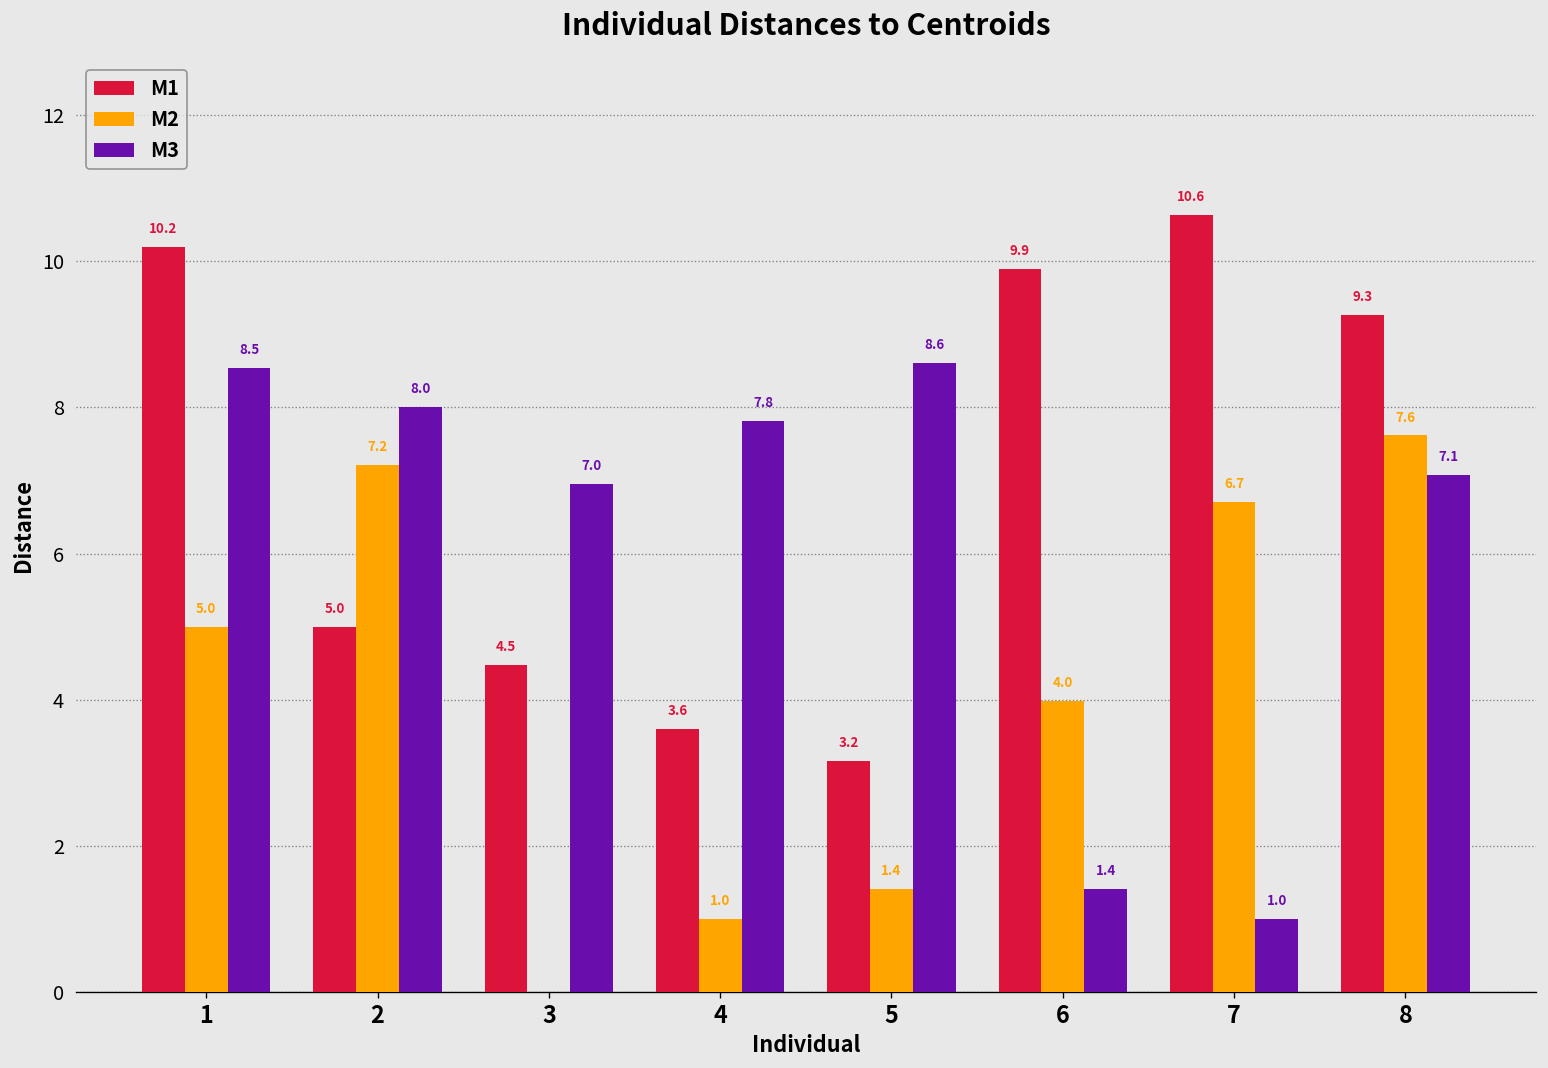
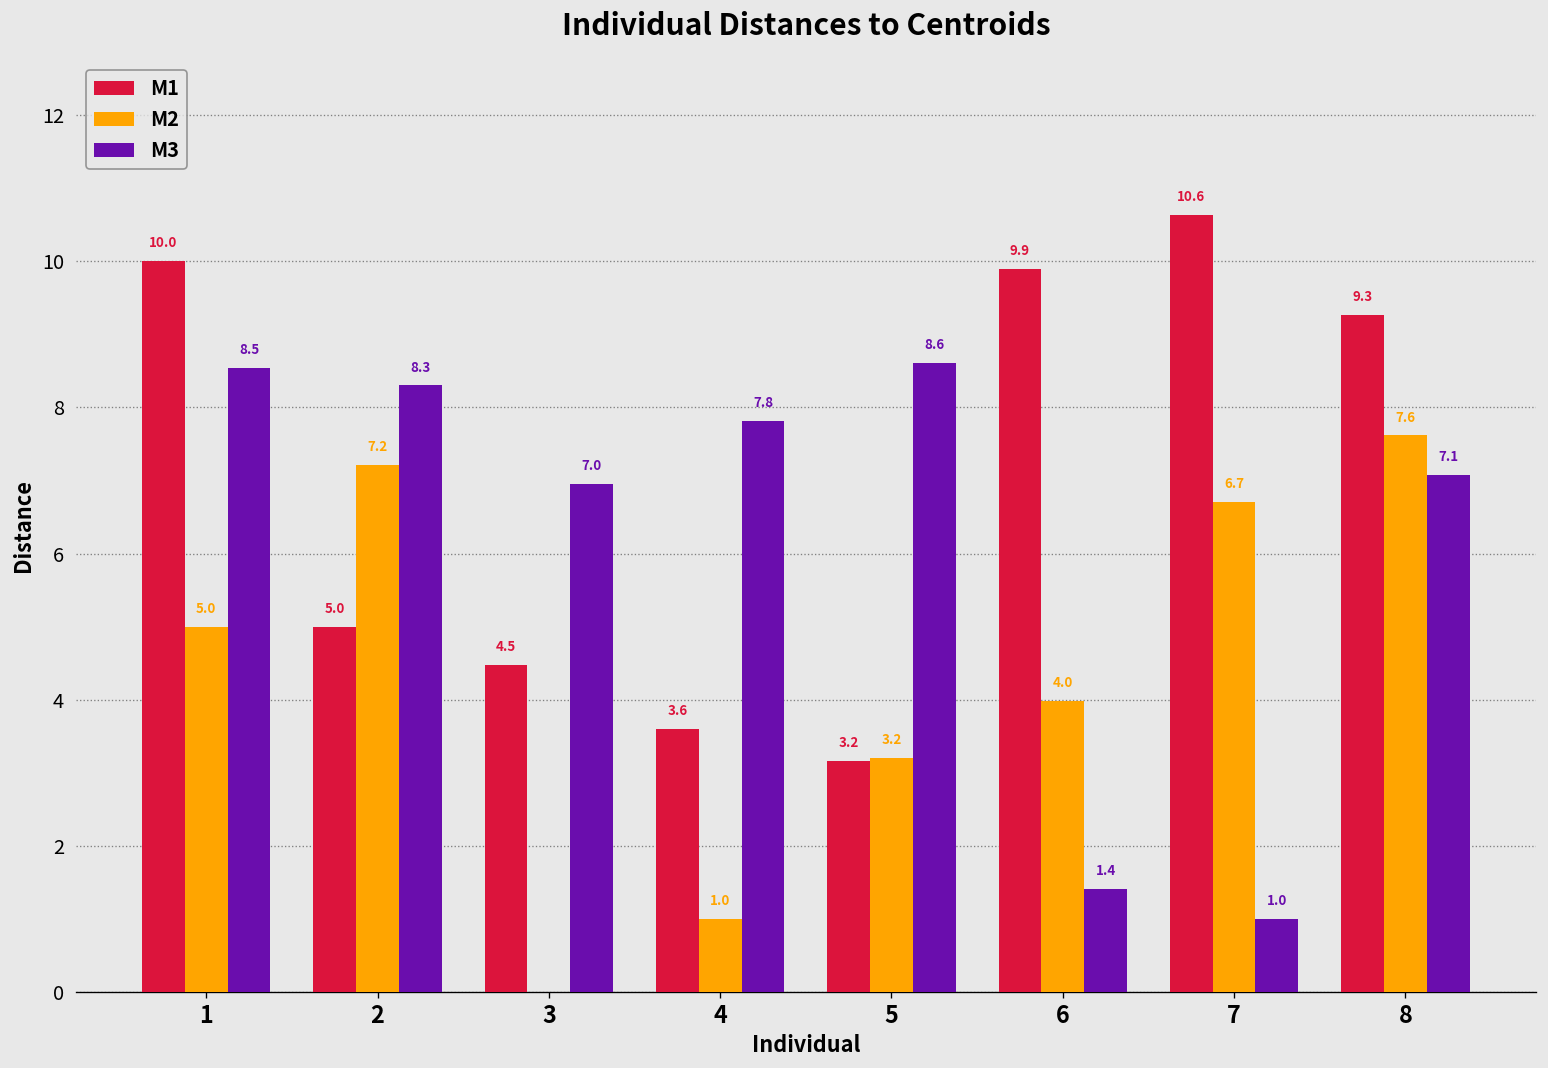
M1, 1: 10.2 -> 10.0
M3, 2: 8.0 -> 8.3
M2, 5: 1.4 -> 3.2
